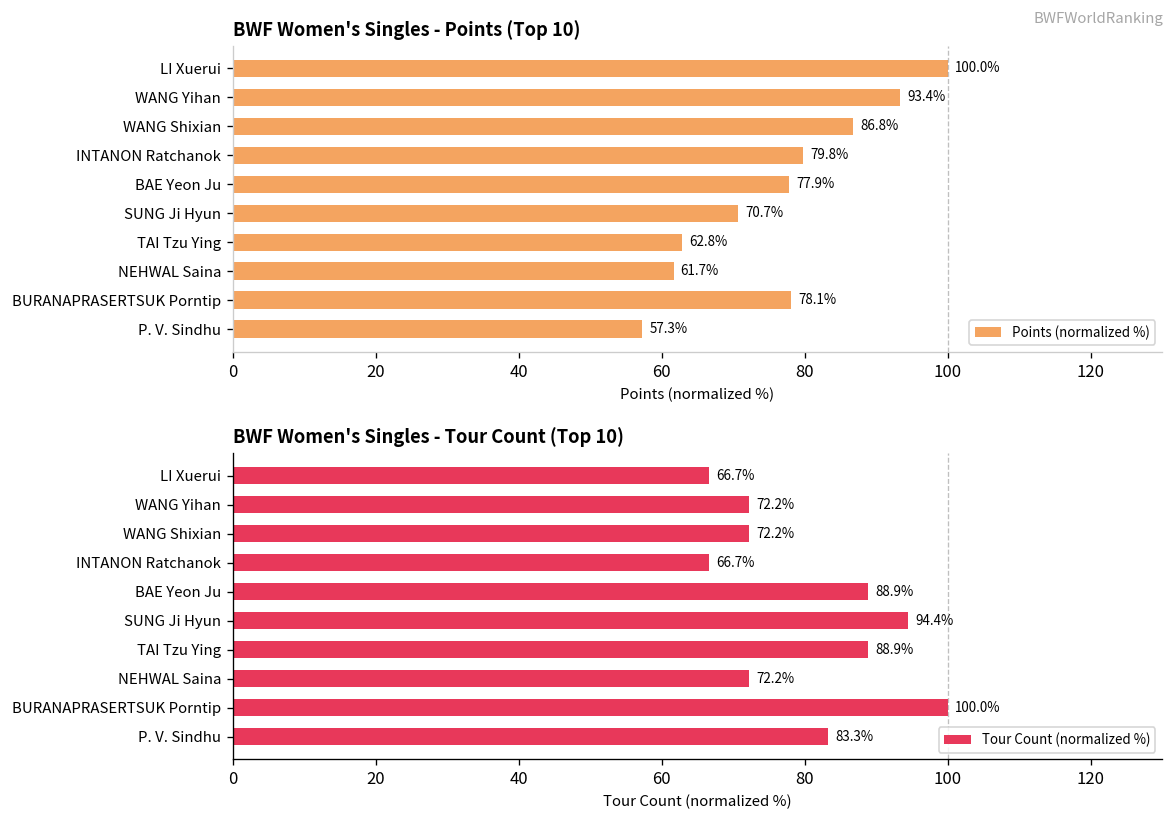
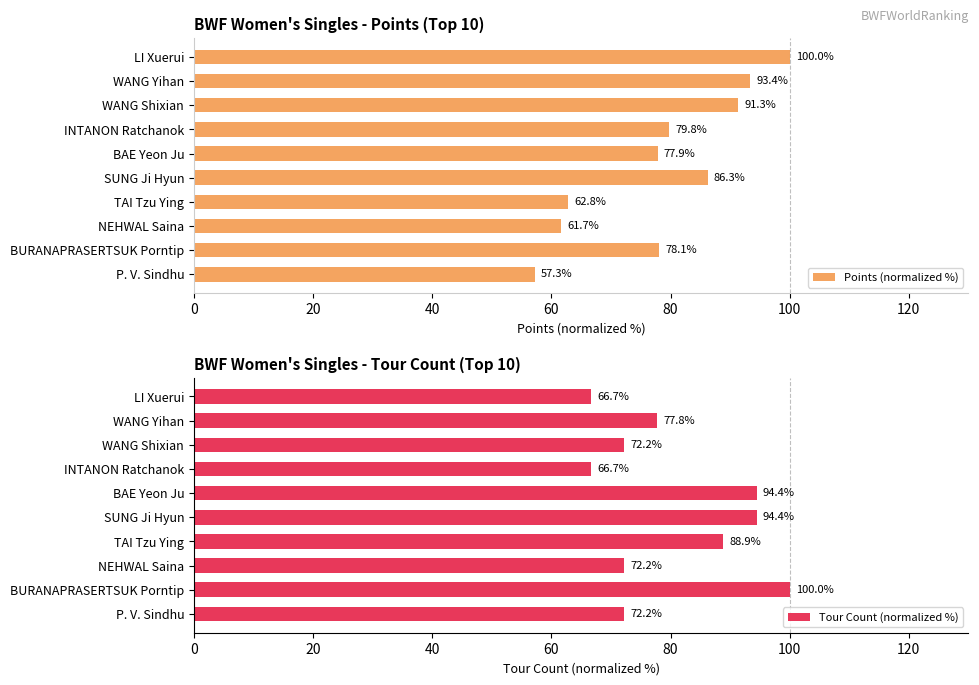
BWF Women's Singles - Points (Top 10), WANG Shixian: 86.8% -> 91.3%
BWF Women's Singles - Points (Top 10), SUNG Ji Hyun: 70.7% -> 86.3%
BWF Women's Singles - Tour Count (Top 10), WANG Yihan: 72.2% -> 77.8%
BWF Women's Singles - Tour Count (Top 10), BAE Yeon Ju: 88.9% -> 94.4%
BWF Women's Singles - Tour Count (Top 10), P. V. Sindhu: 83.3% -> 72.2%
